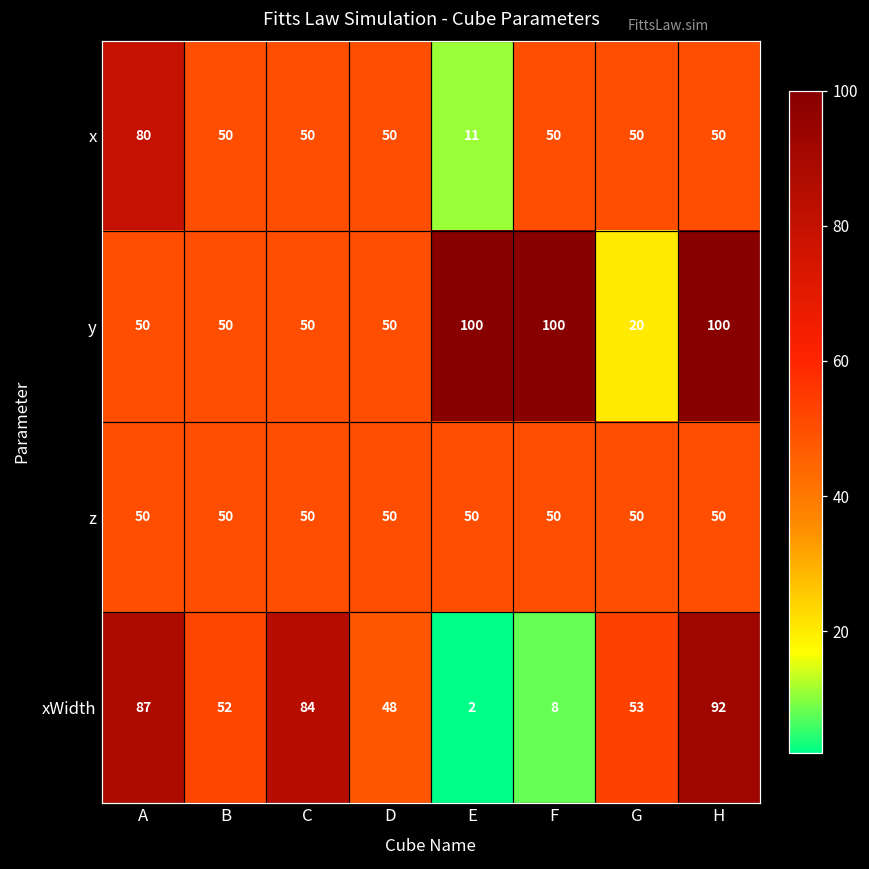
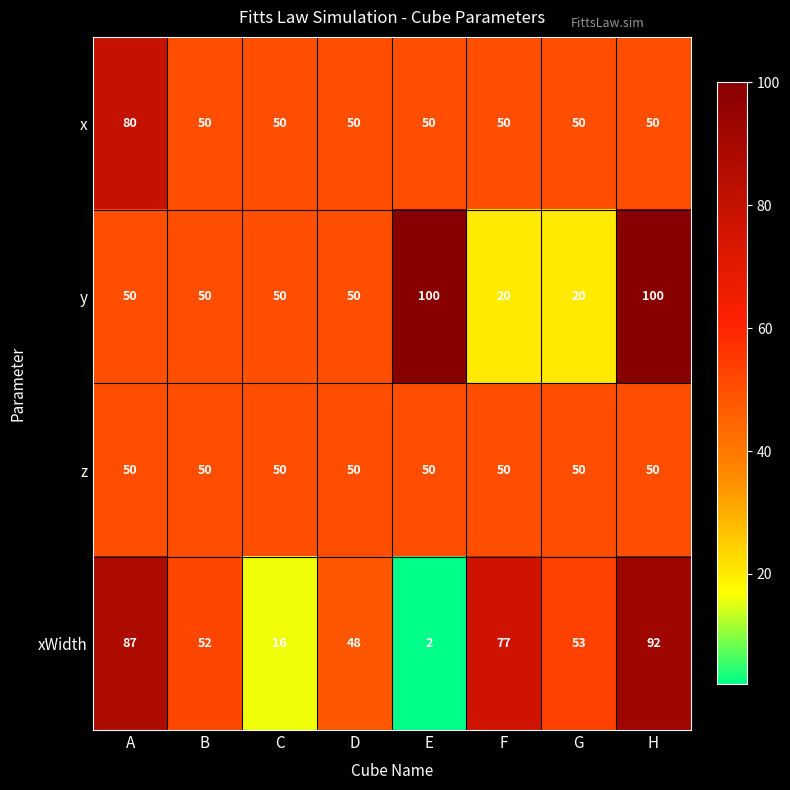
x, E: 11 -> 50
y, F: 100 -> 20
xWidth, C: 84 -> 16
xWidth, F: 8 -> 77
